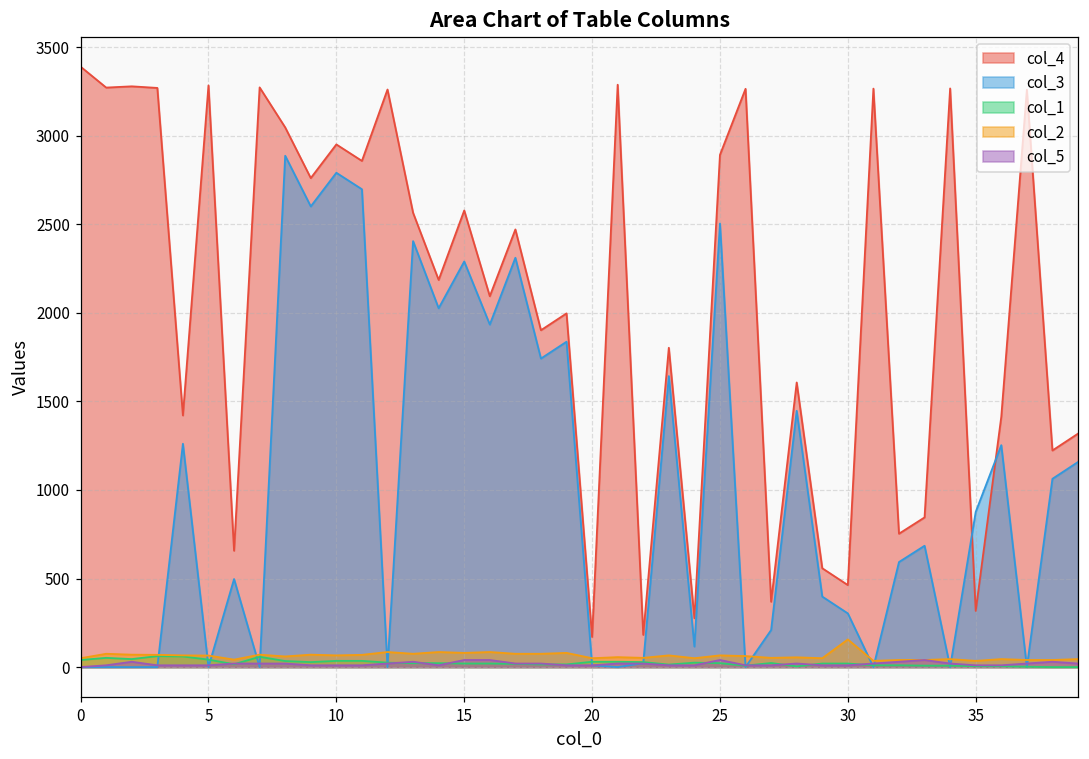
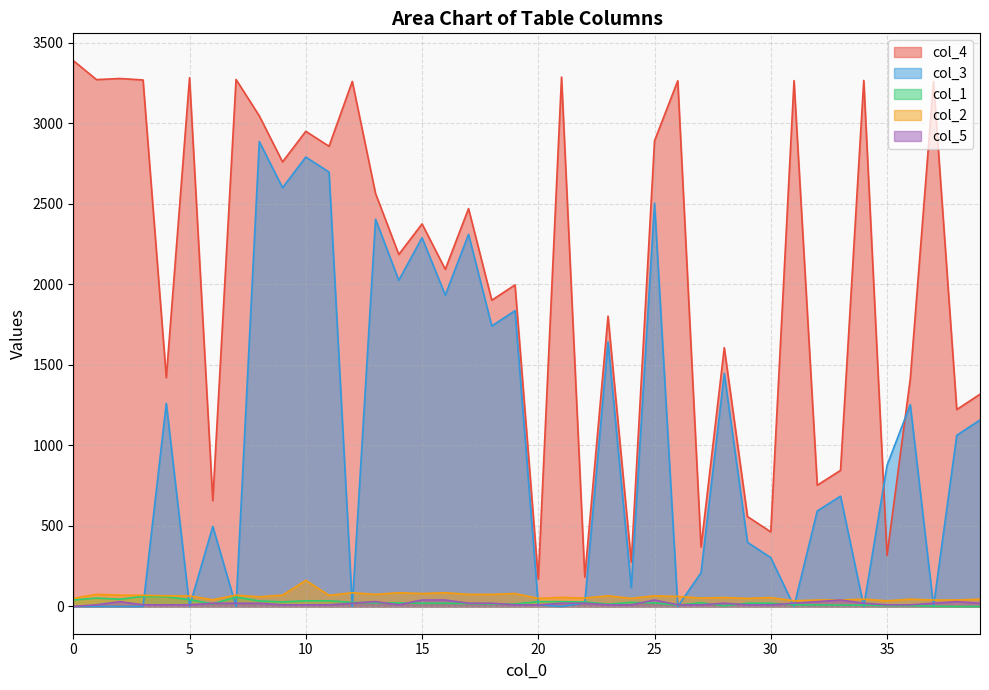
col_2, 10: 70 -> 160
col_4, 15: 2580 -> 2380
col_2, 30: 160 -> 60
